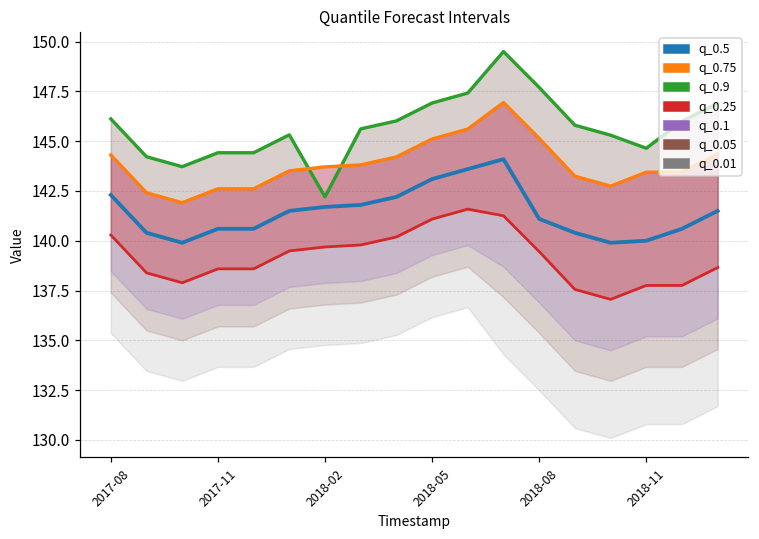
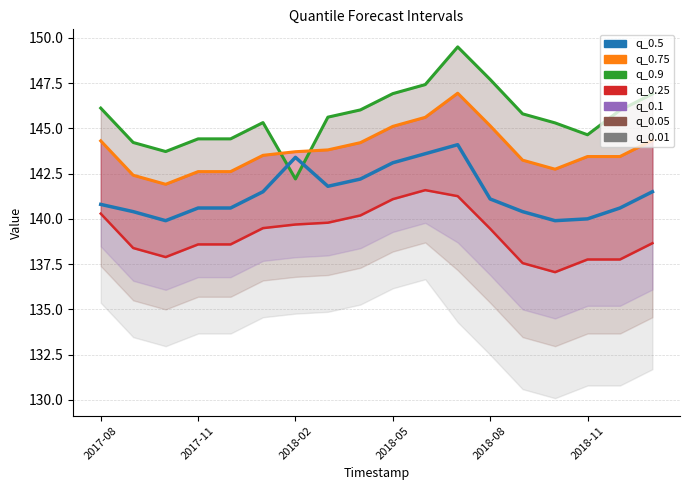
q_0.5, 2017-08: 142.3 -> 140.8
q_0.5, 2018-02: 141.7 -> 143.4
